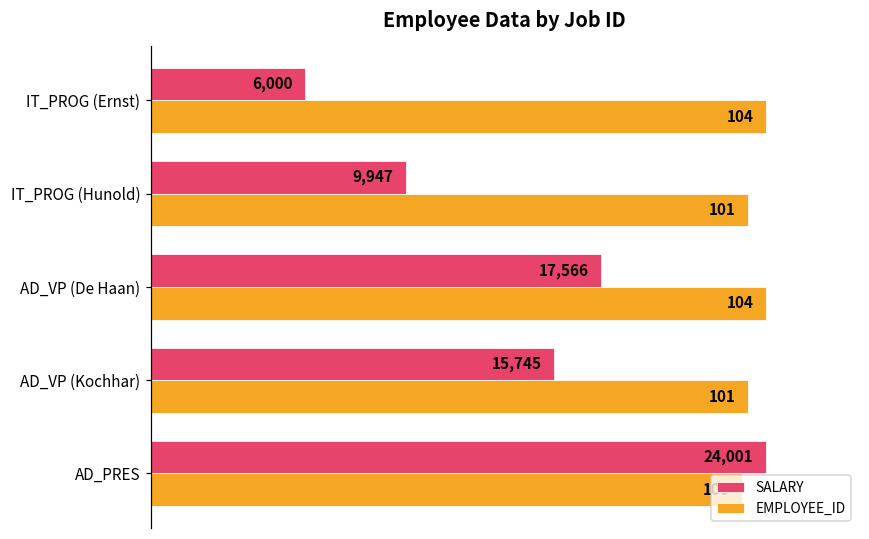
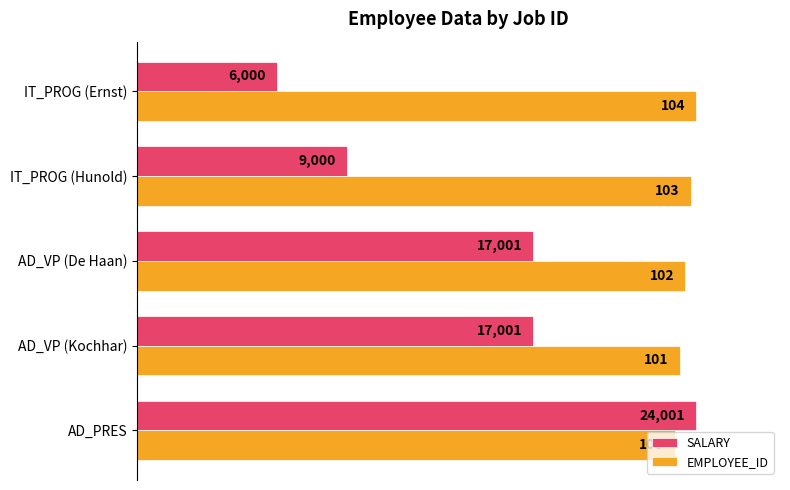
SALARY, IT_PROG (Hunold): 9,947 -> 9,000
EMPLOYEE_ID, IT_PROG (Hunold): 101 -> 103
SALARY, AD_VP (De Haan): 17,566 -> 17,001
EMPLOYEE_ID, AD_VP (De Haan): 104 -> 102
SALARY, AD_VP (Kochhar): 15,745 -> 17,001
